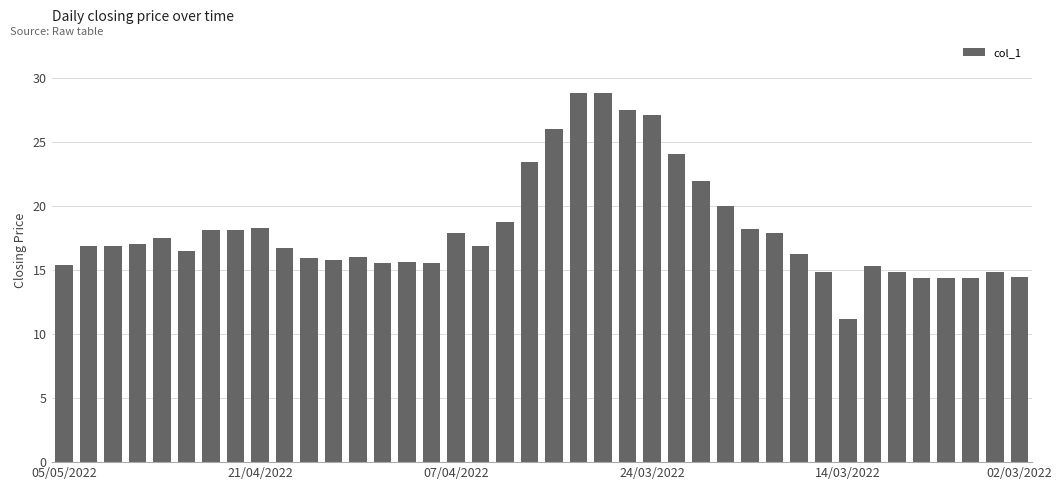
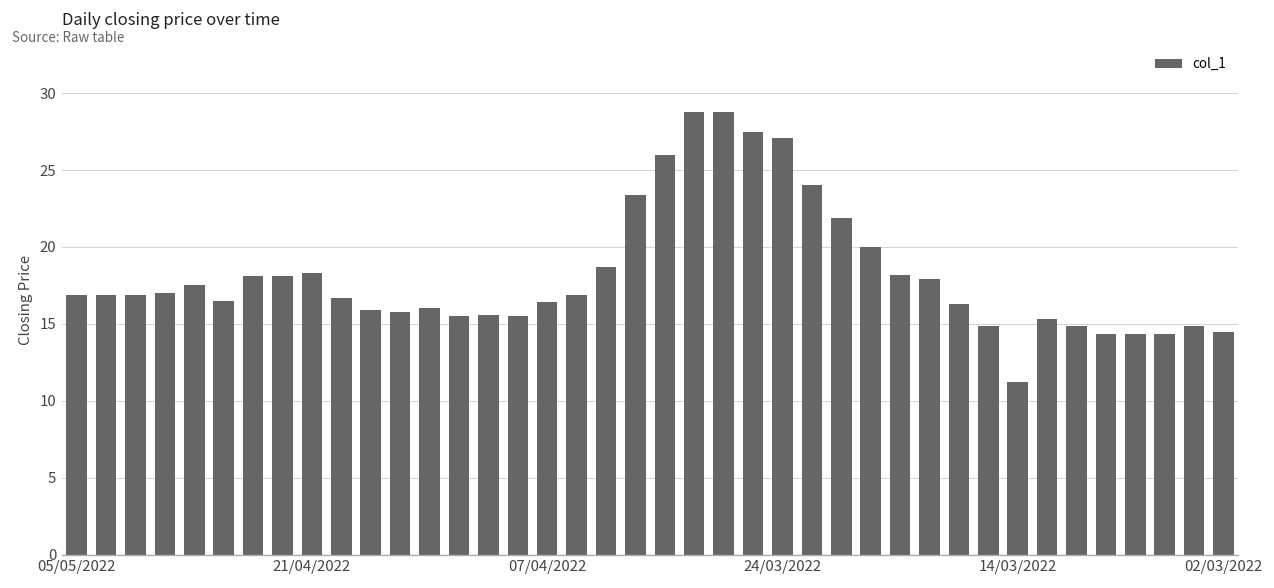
05/05/2022: 15.4 -> 16.9
07/04/2022: 17.9 -> 16.4
